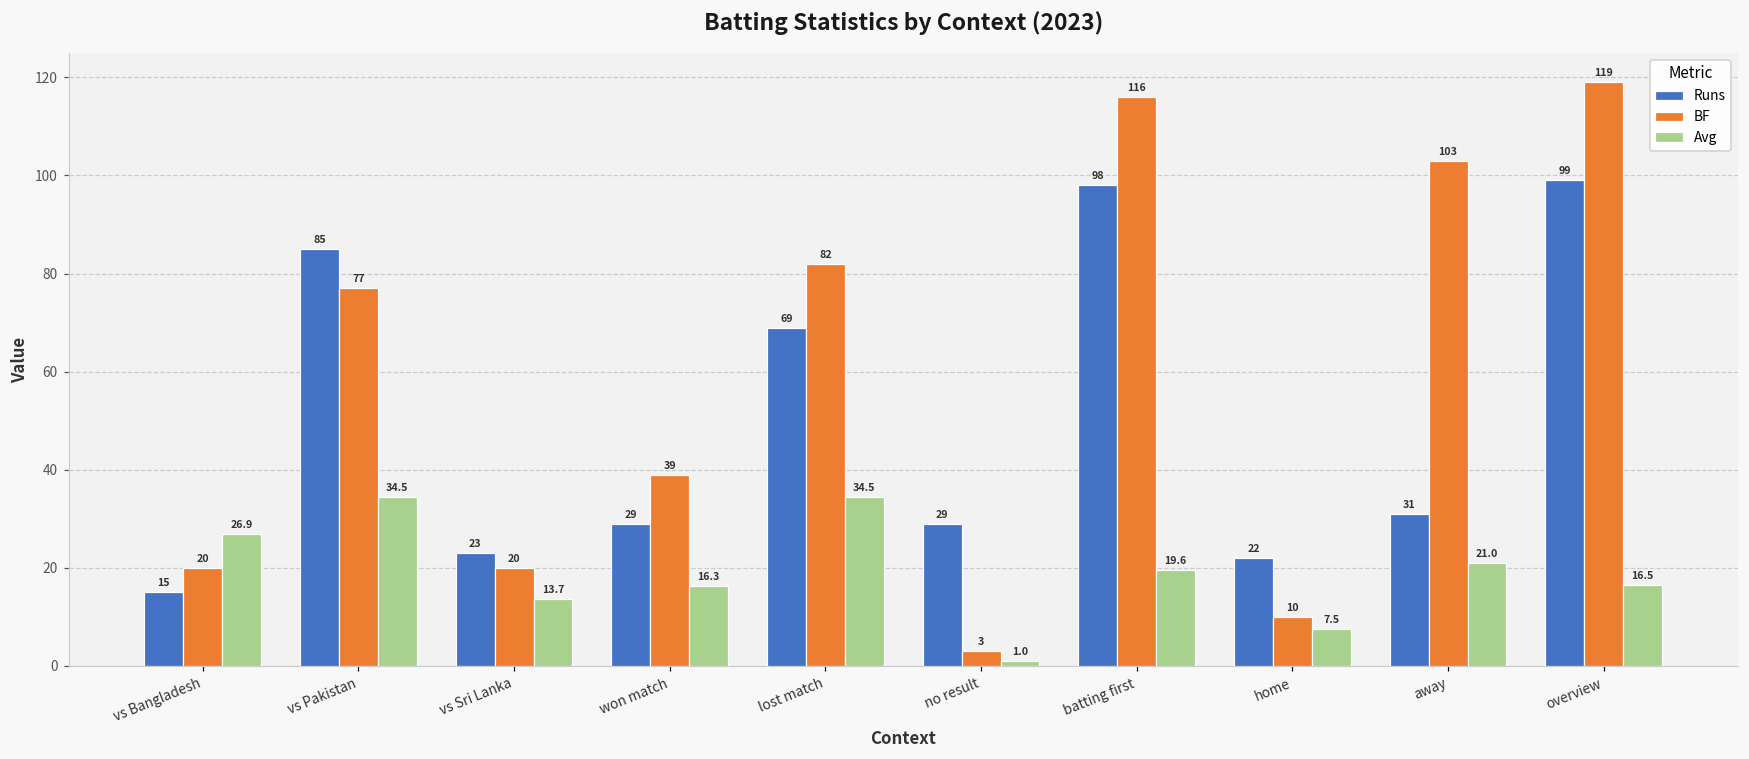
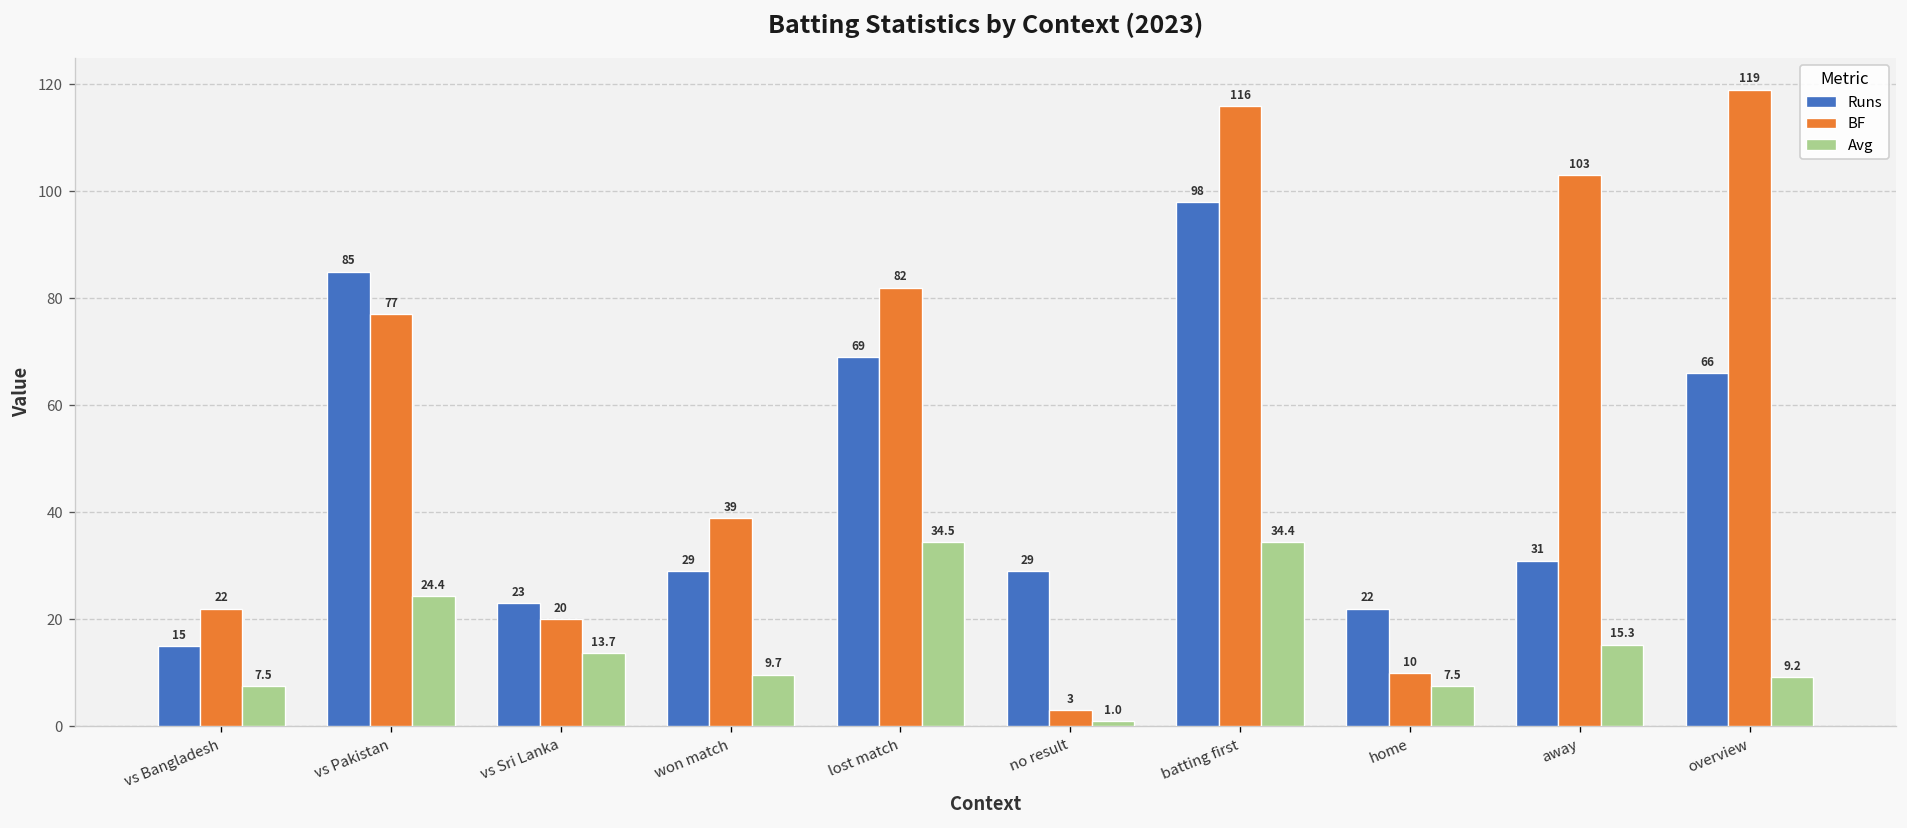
BF, vs Bangladesh: 20 -> 22
Avg, vs Bangladesh: 26.9 -> 7.5
Avg, vs Pakistan: 34.5 -> 24.4
Avg, won match: 16.3 -> 9.7
Avg, batting first: 19.6 -> 34.4
Avg, away: 21.0 -> 15.3
Runs, overview: 99 -> 66
Avg, overview: 16.5 -> 9.2
